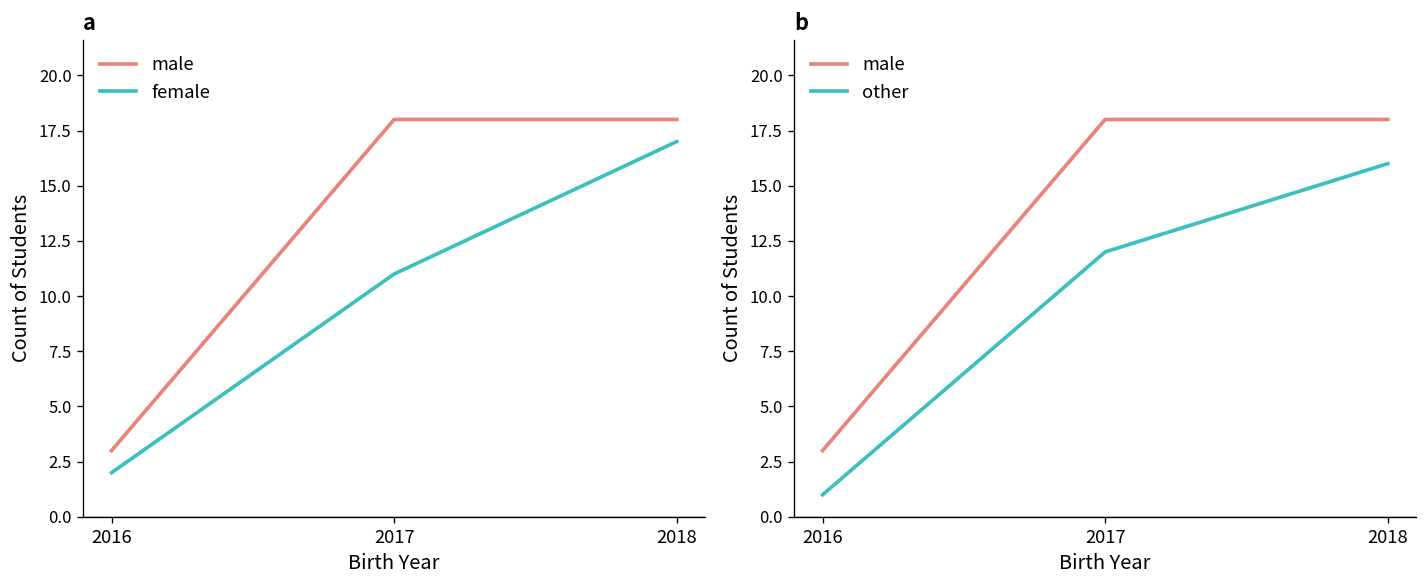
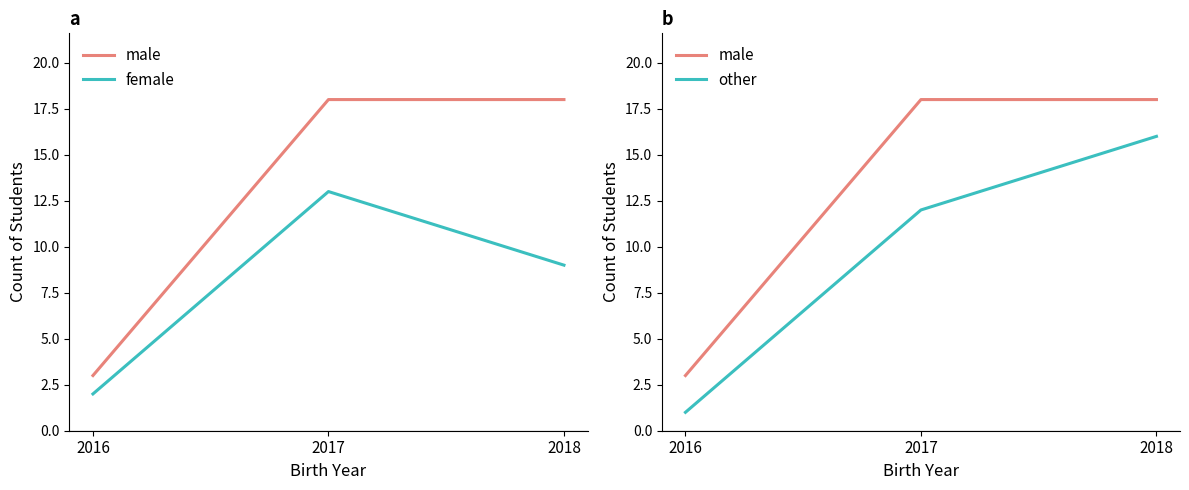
a, female, 2017: 11 -> 13
a, female, 2018: 17 -> 9
